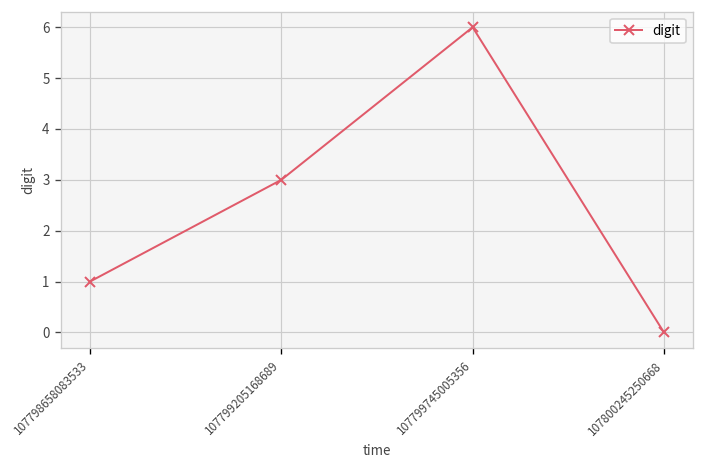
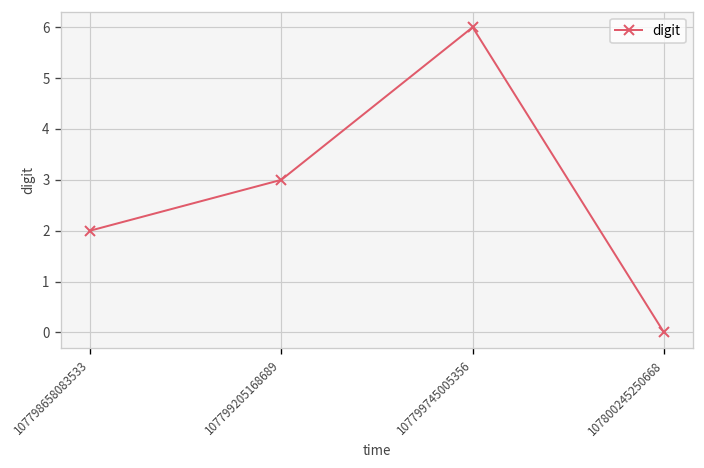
107798658083533: 1 -> 2
